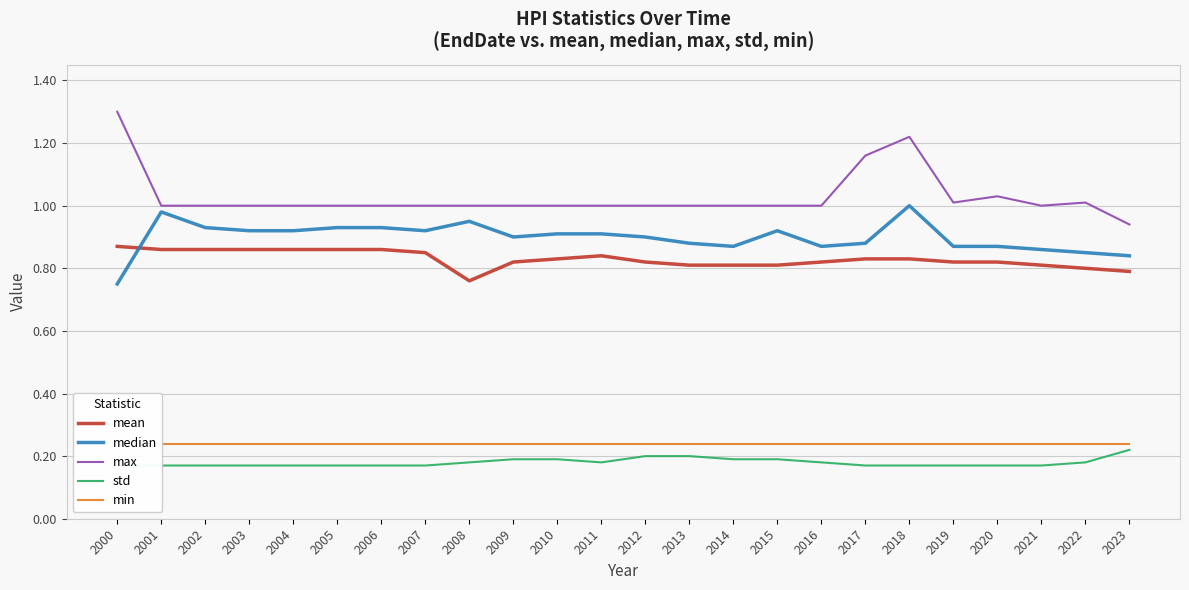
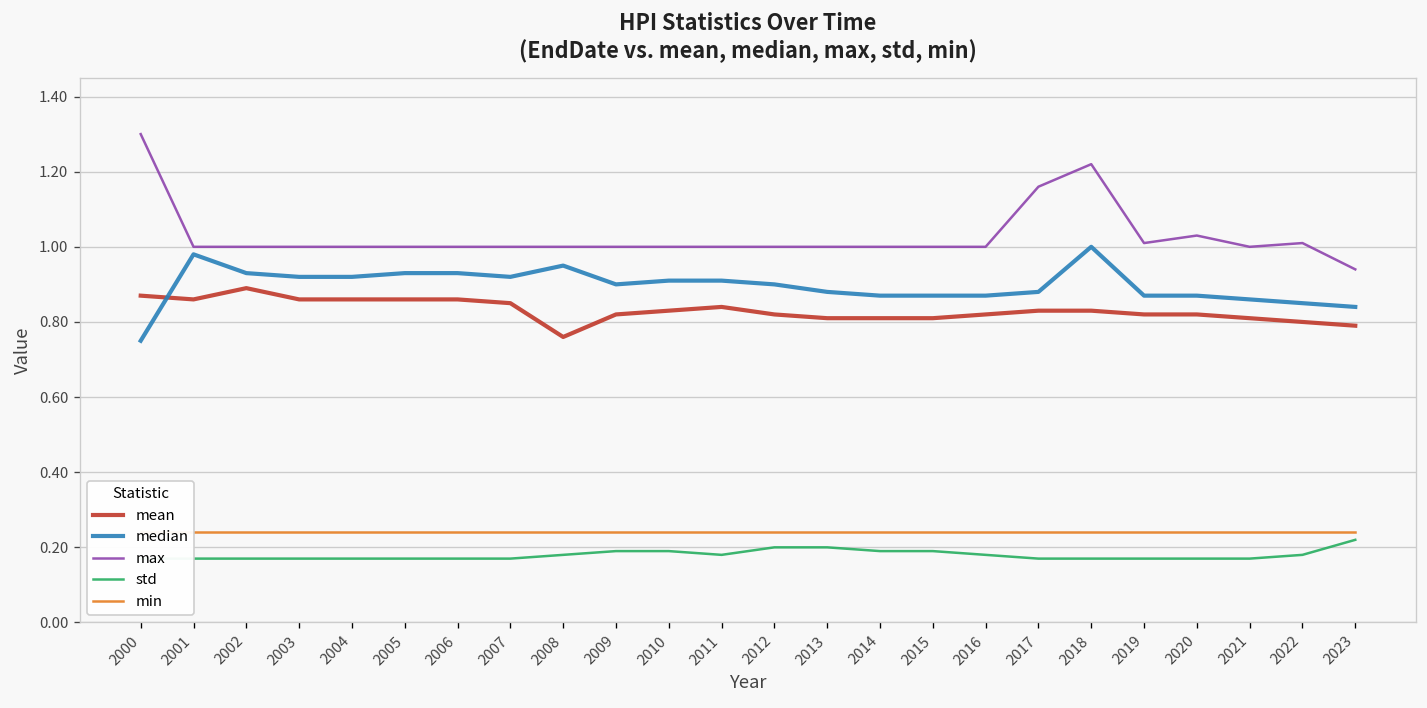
mean, 2002: 0.86 -> 0.89
median, 2015: 0.92 -> 0.87
